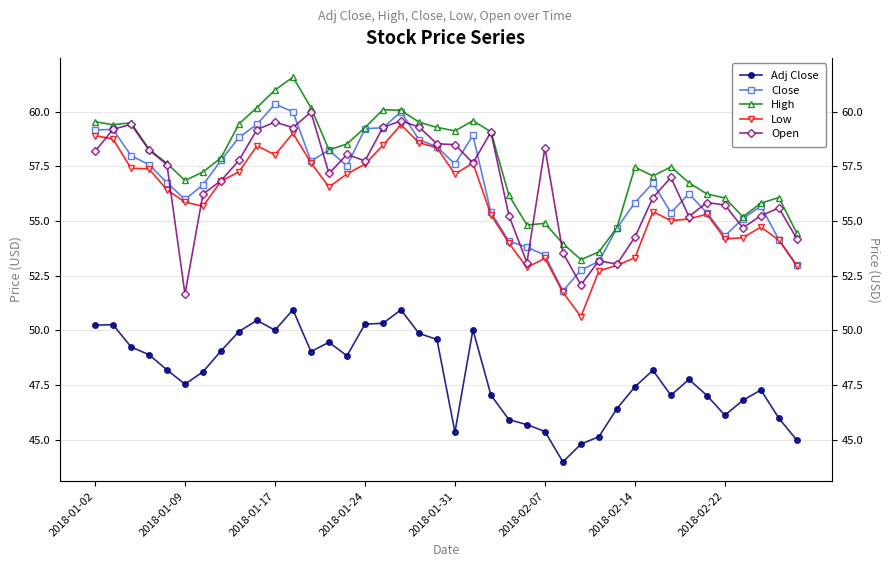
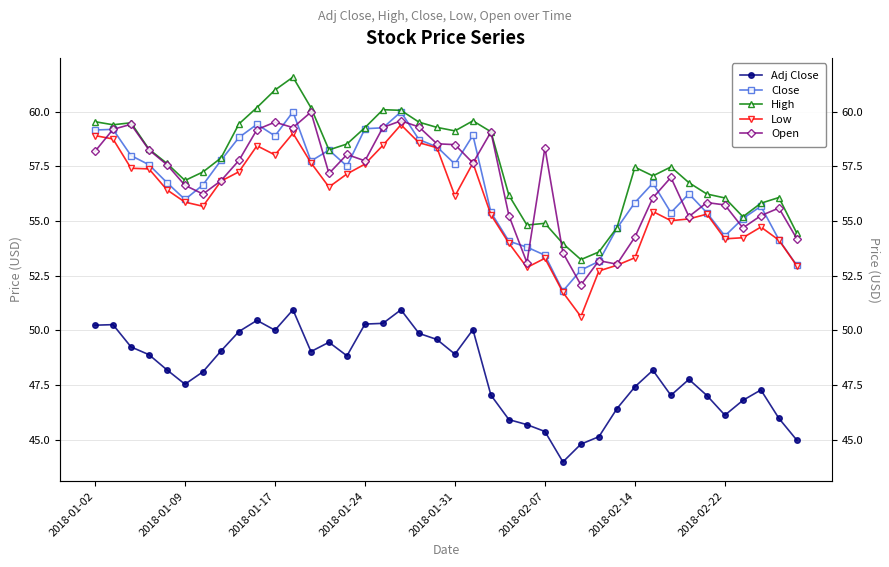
Open, 2018-01-09: 51.7 -> 56.6
Close, 2018-01-17: 60.4 -> 58.9
Adj Close, 2018-01-31: 45.3 -> 48.9
Low, 2018-01-31: 57.2 -> 56.1
